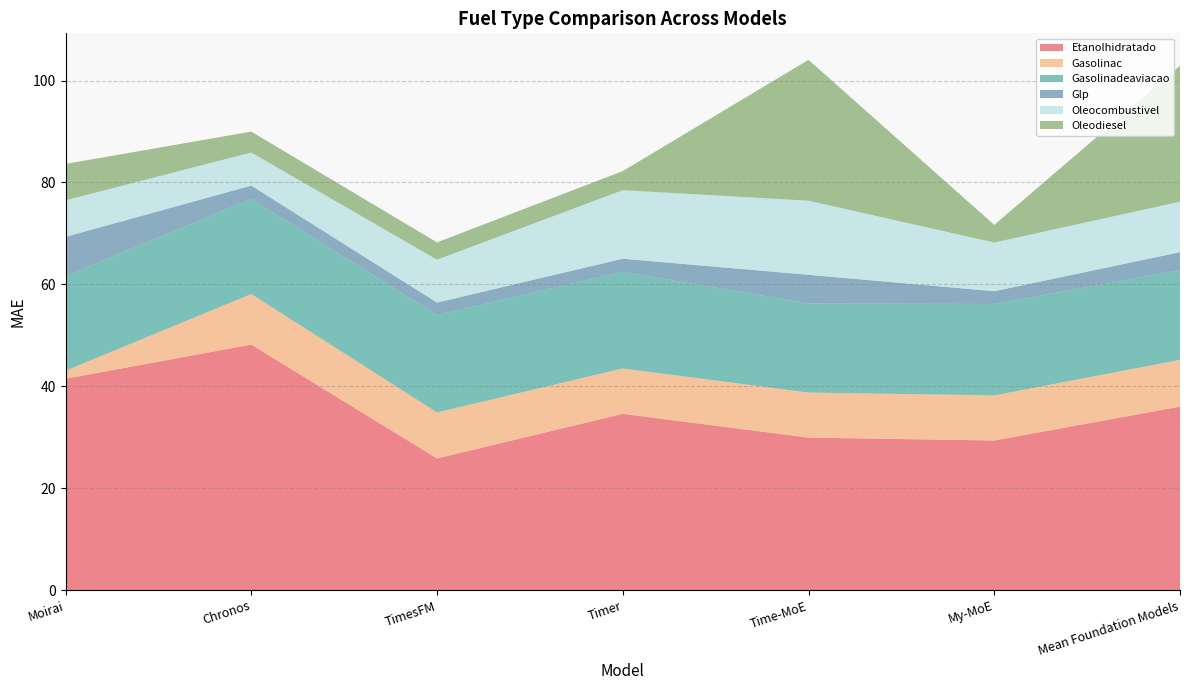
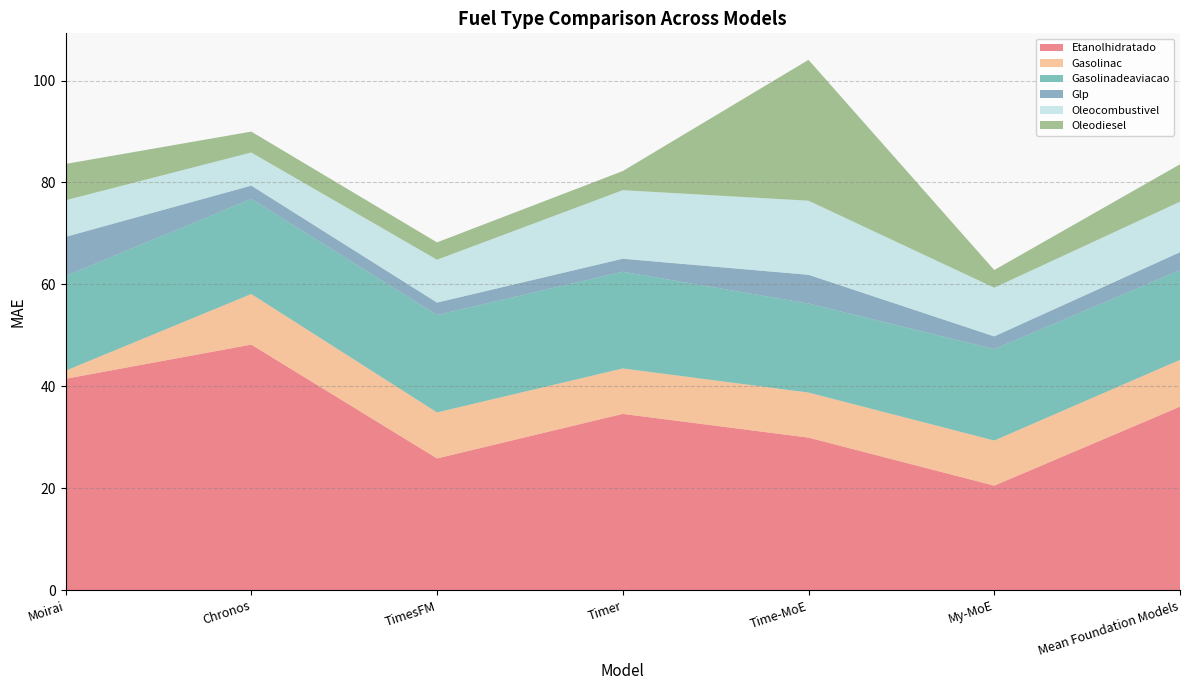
Etanolhidratado, My-MoE: 29 -> 20
Oleodiesel, Mean Foundation Models: 27 -> 7
